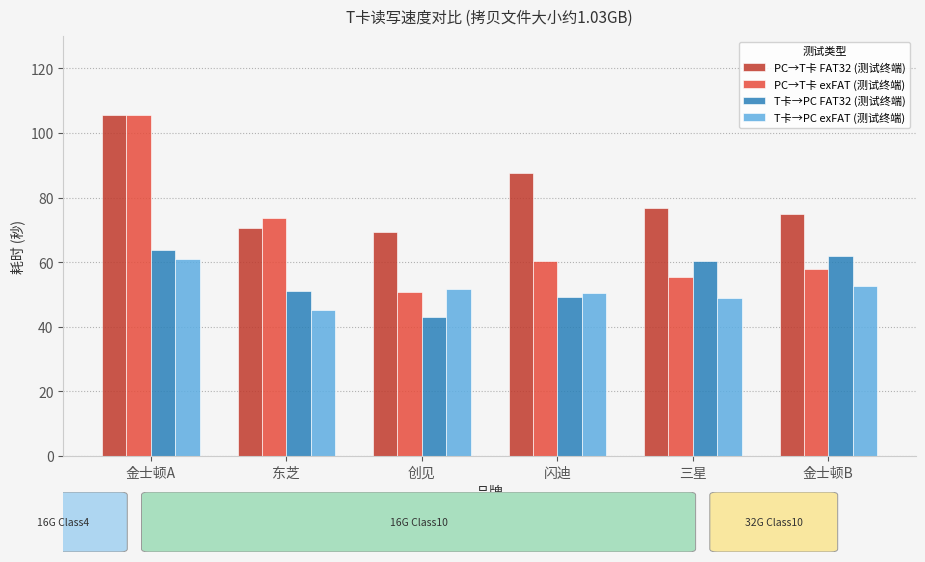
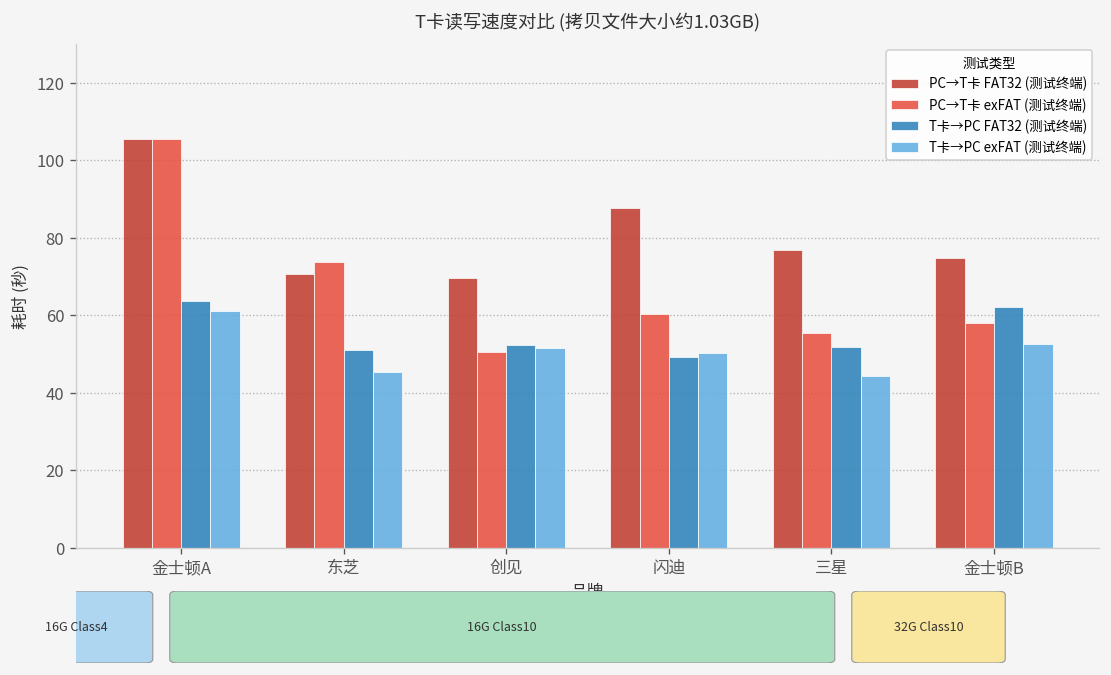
T卡→PC FAT32 (测试终端), 创见: 43 -> 52
T卡→PC FAT32 (测试终端), 三星: 60 -> 52
T卡→PC exFAT (测试终端), 三星: 49 -> 44
